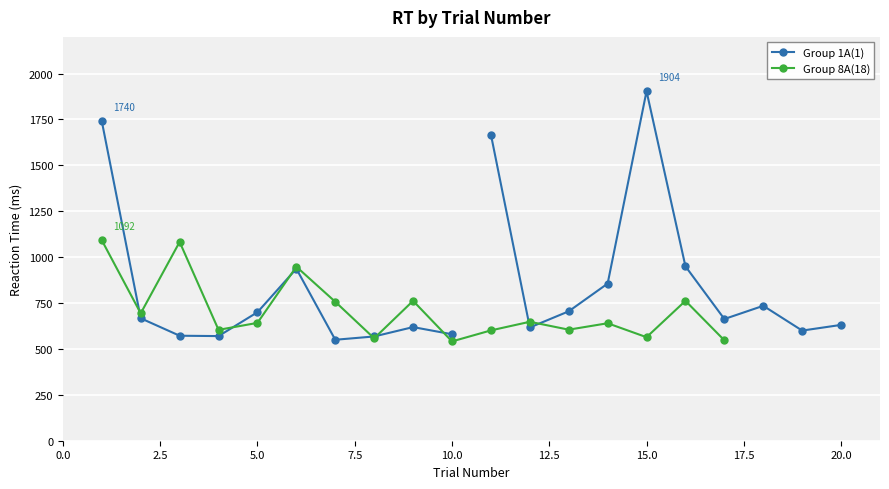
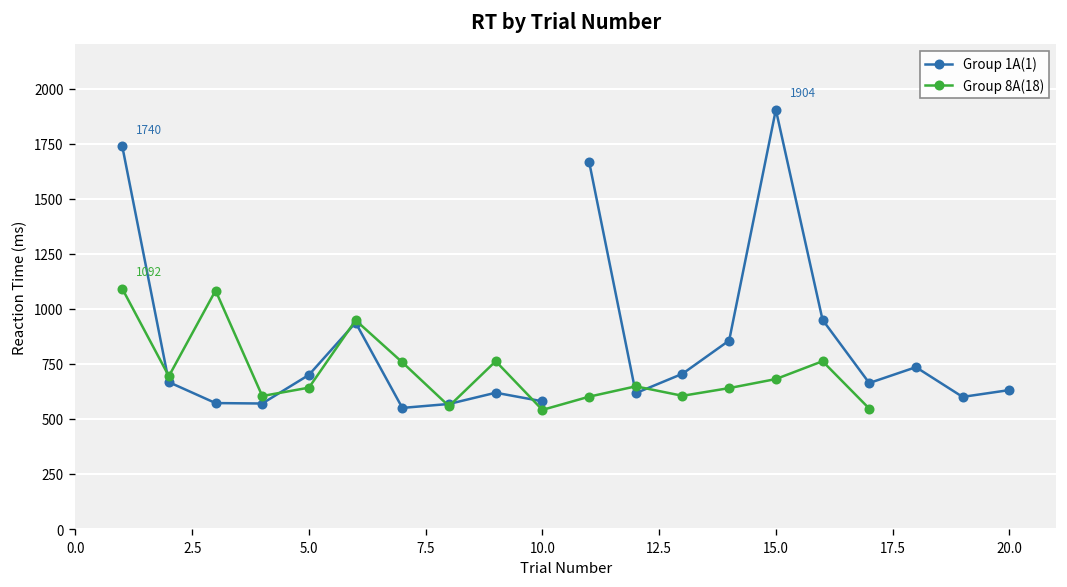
Group 8A(18), 15.0: 560 -> 680
